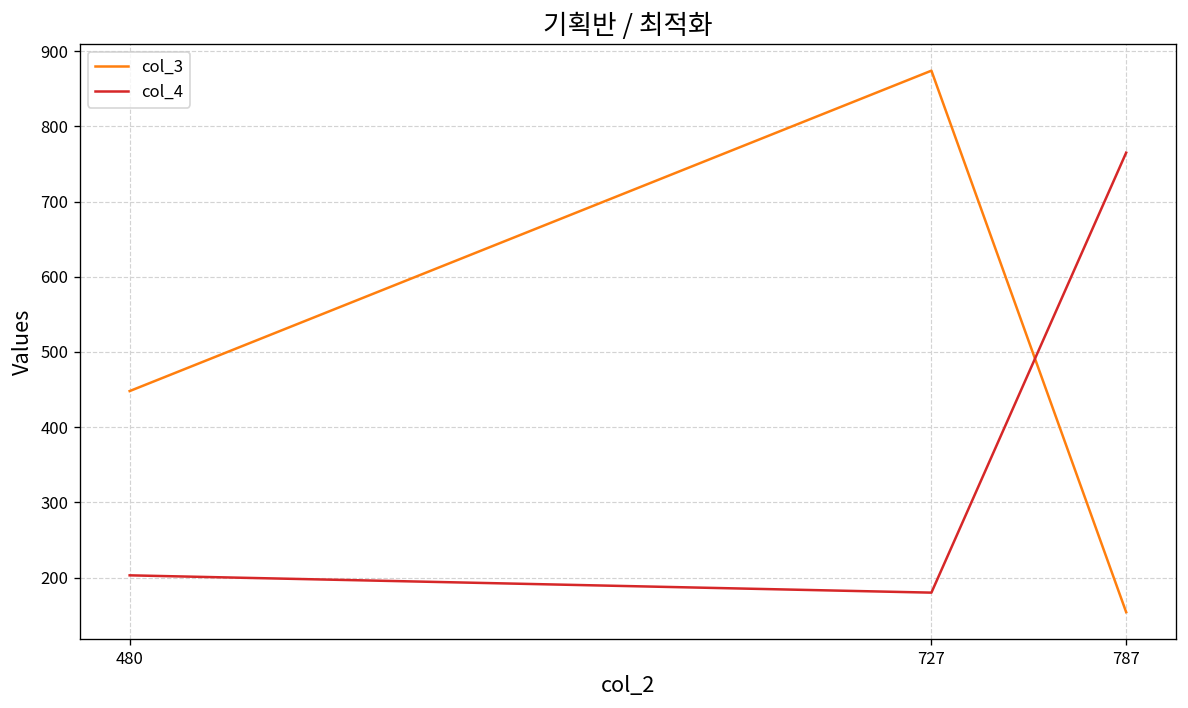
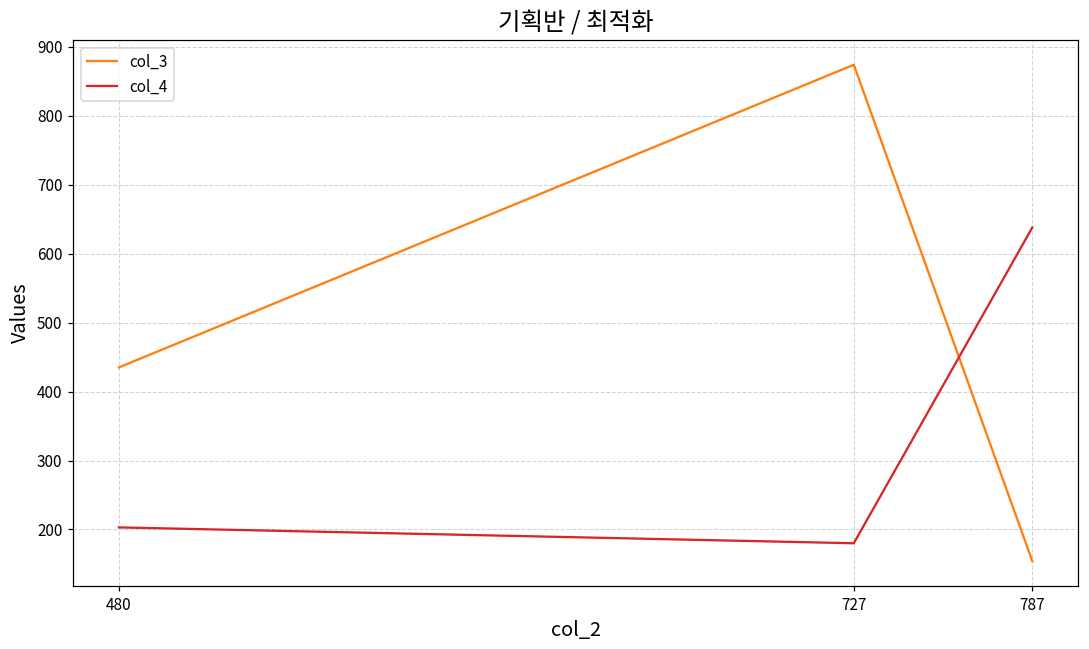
col_3, 480: 450 -> 440
col_4, 787: 770 -> 640
